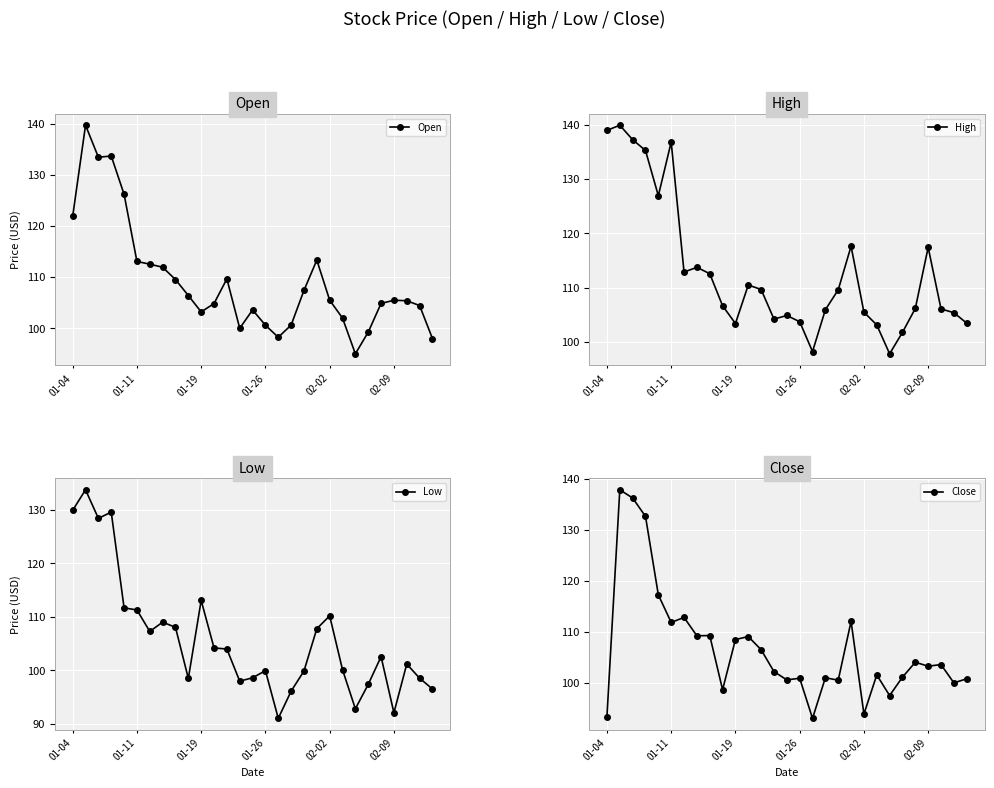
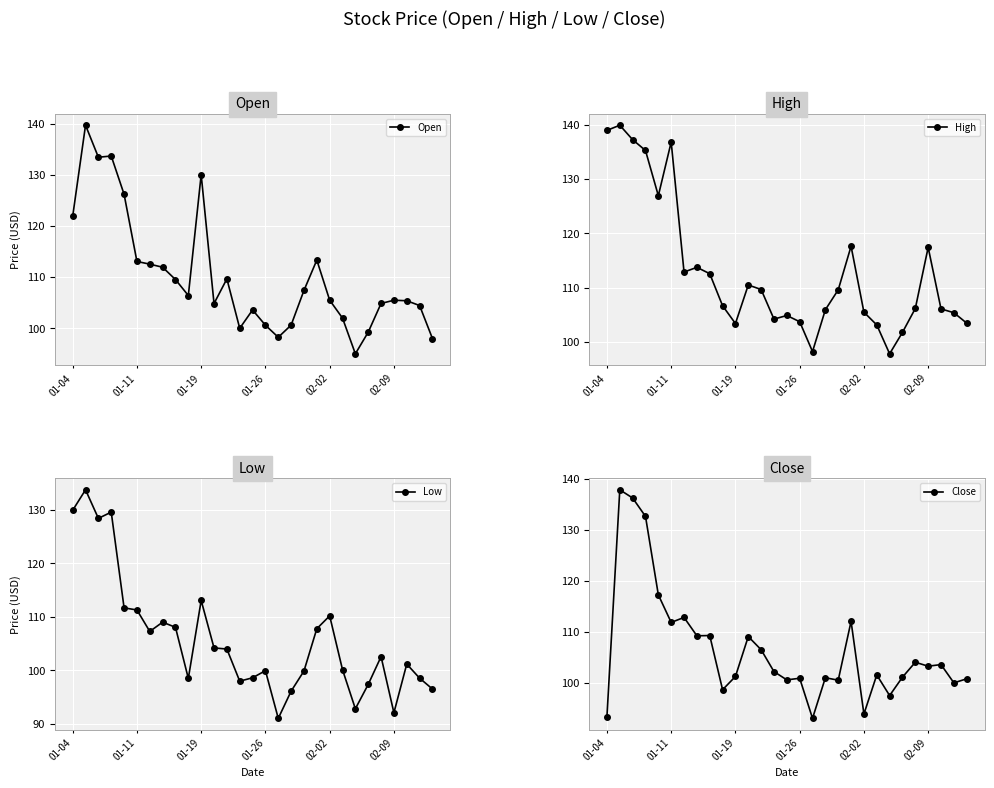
Open, 01-19: 103 -> 130
Close, 01-19: 109 -> 101
